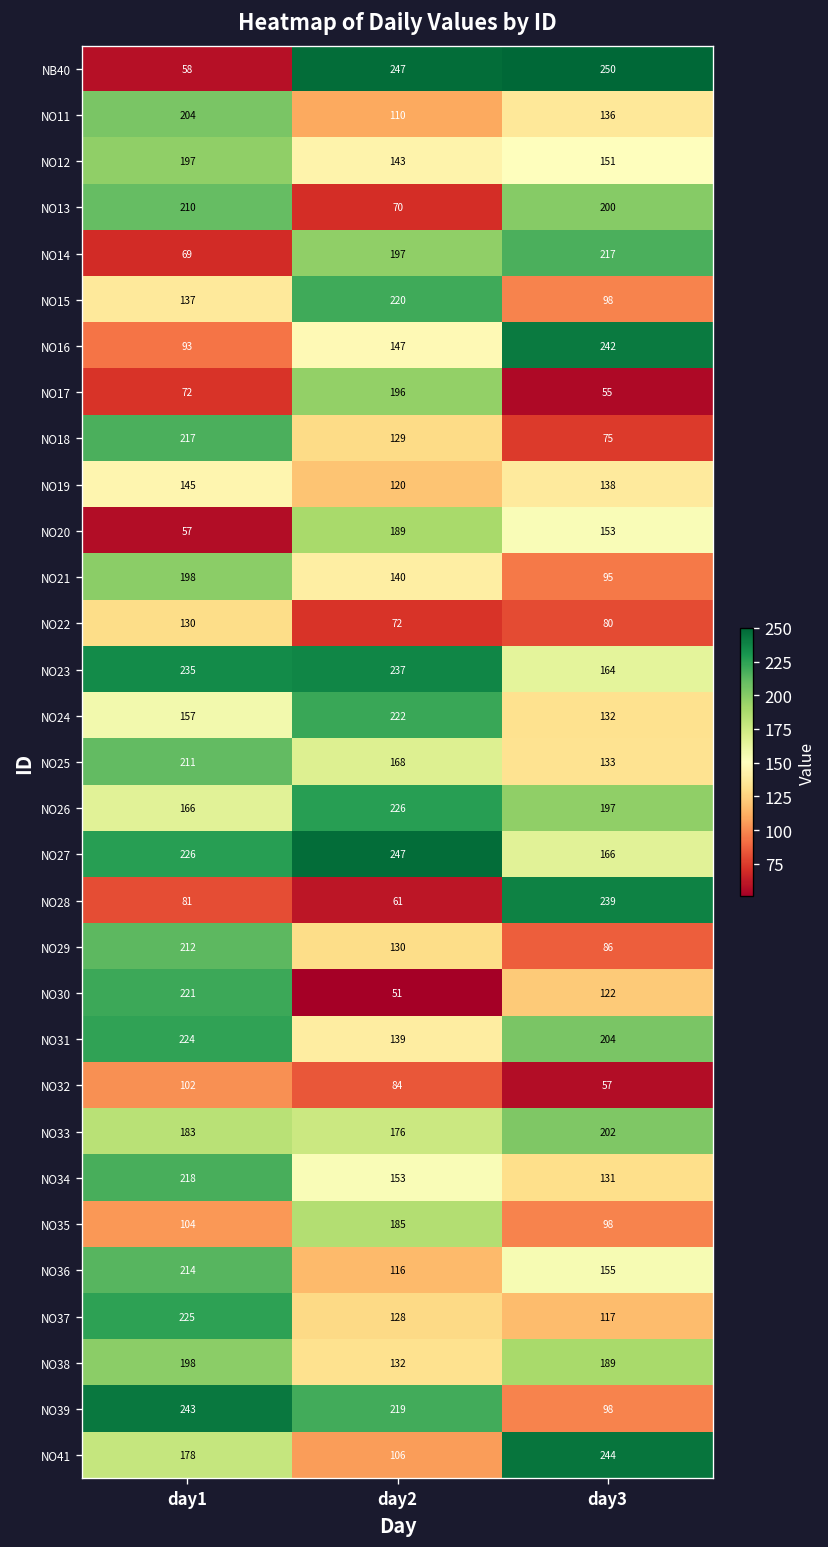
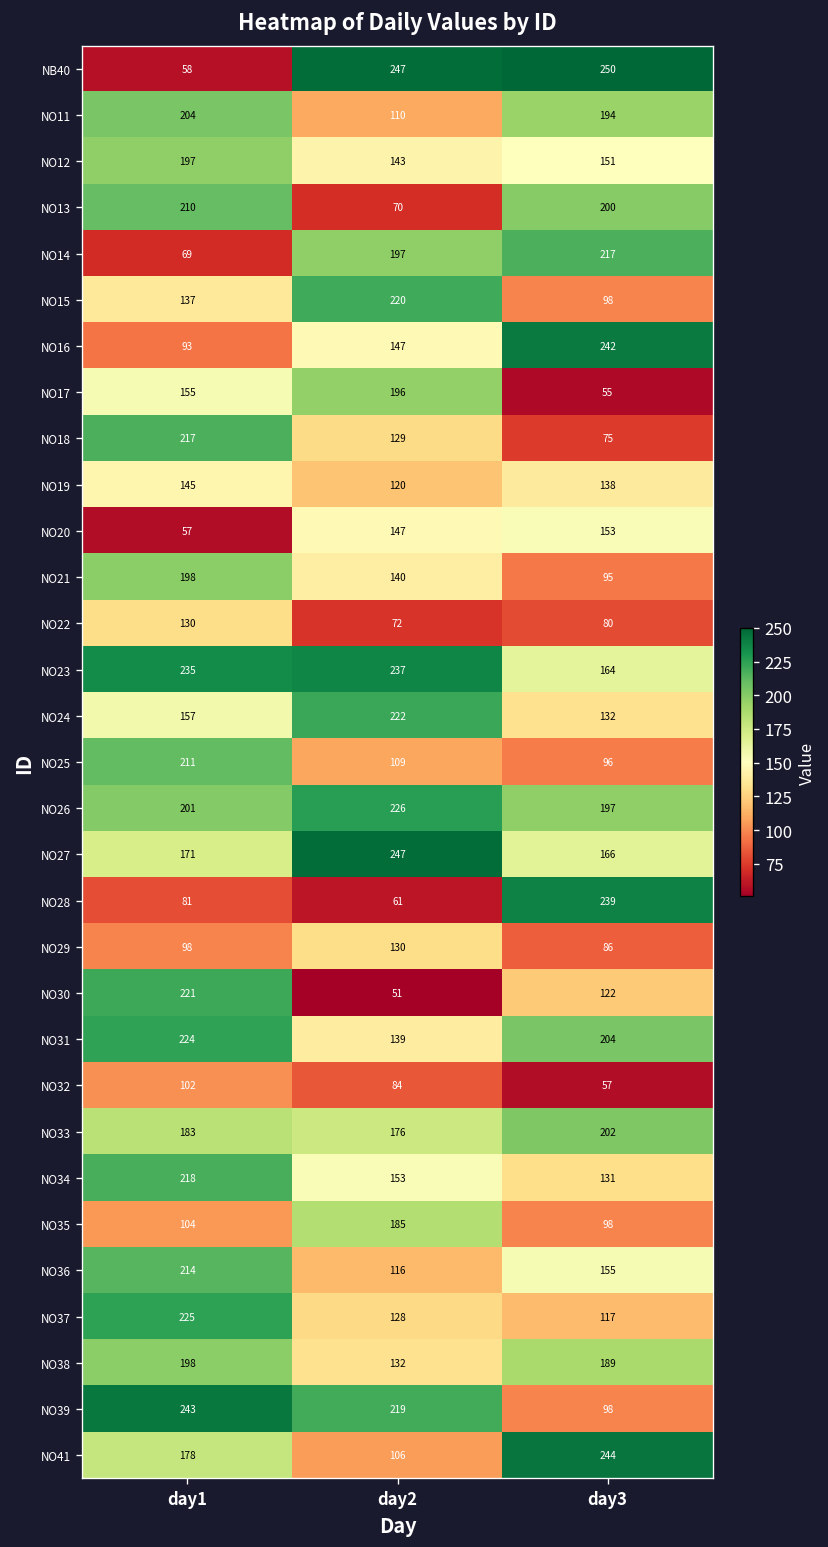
NO11, day3: 136 -> 194
NO17, day1: 72 -> 155
NO20, day2: 189 -> 147
NO25, day2: 168 -> 109
NO25, day3: 133 -> 96
NO26, day1: 166 -> 201
NO27, day1: 226 -> 171
NO29, day1: 212 -> 98
